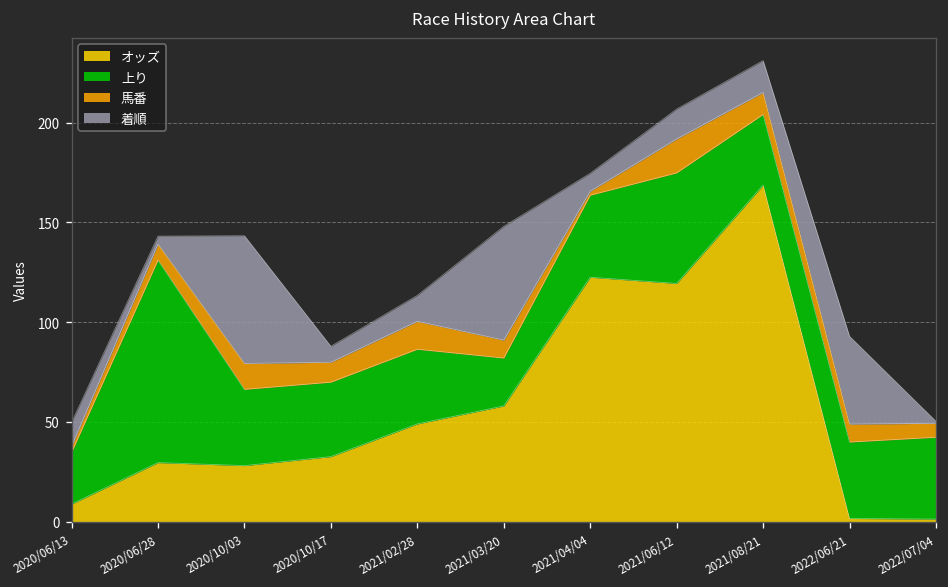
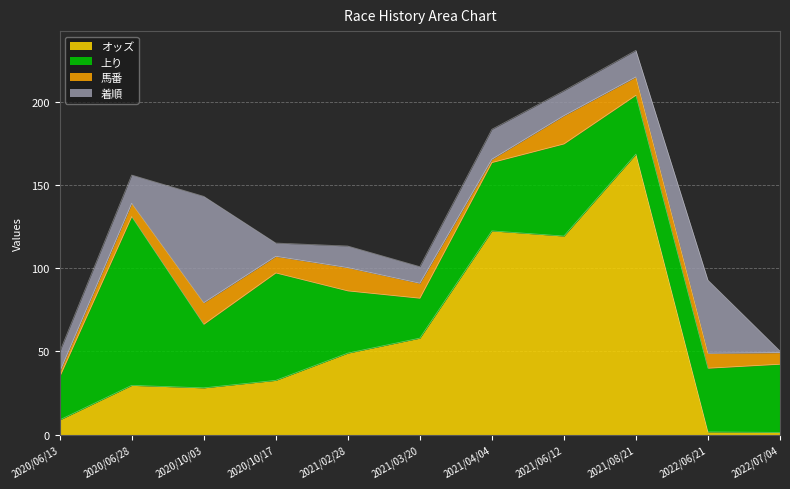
着順, 2020/06/28: 4 -> 17
上り, 2020/10/17: 37 -> 65
着順, 2021/03/20: 57 -> 10
着順, 2021/04/04: 9 -> 18
